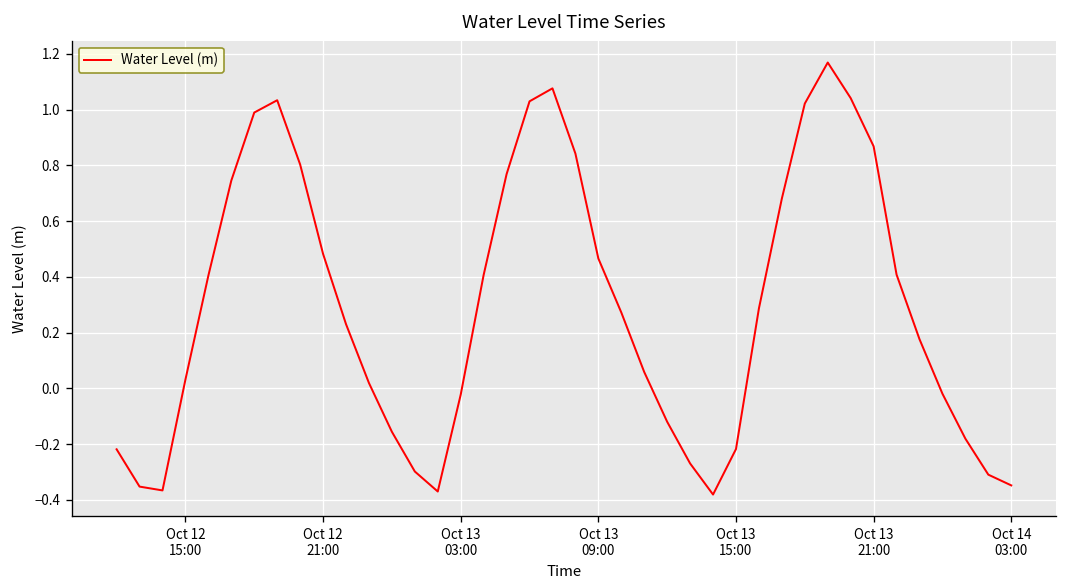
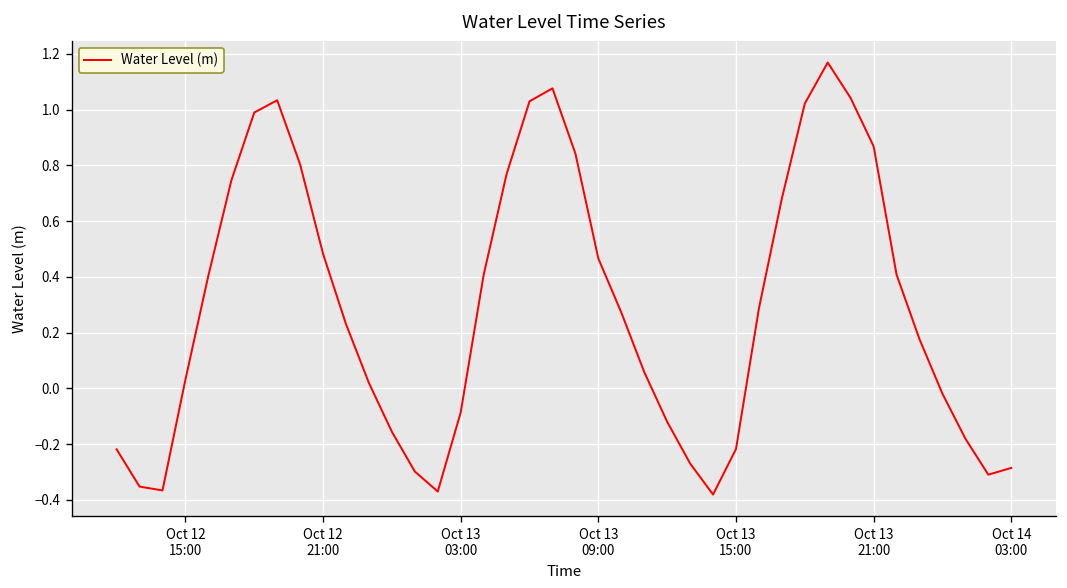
Oct 13 03:00: -0.02 -> -0.09
Oct 14 03:00: -0.35 -> -0.29
